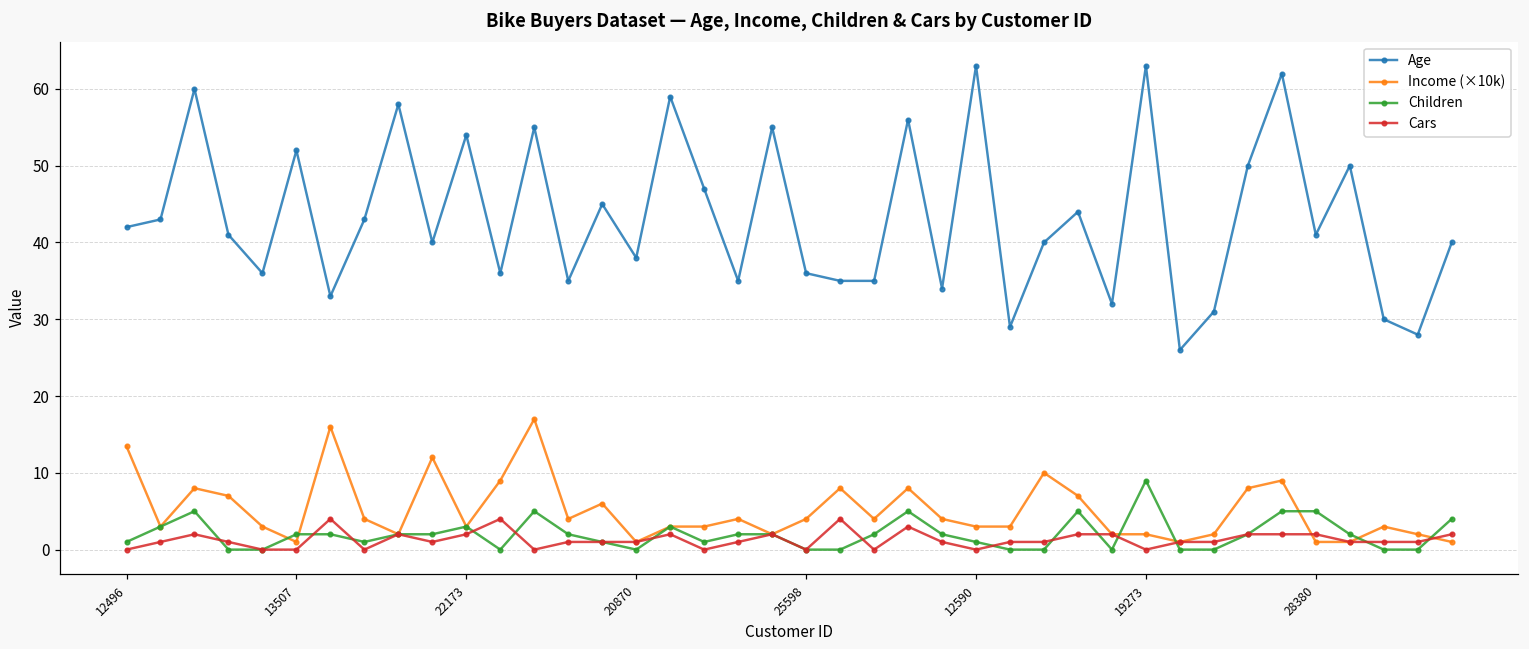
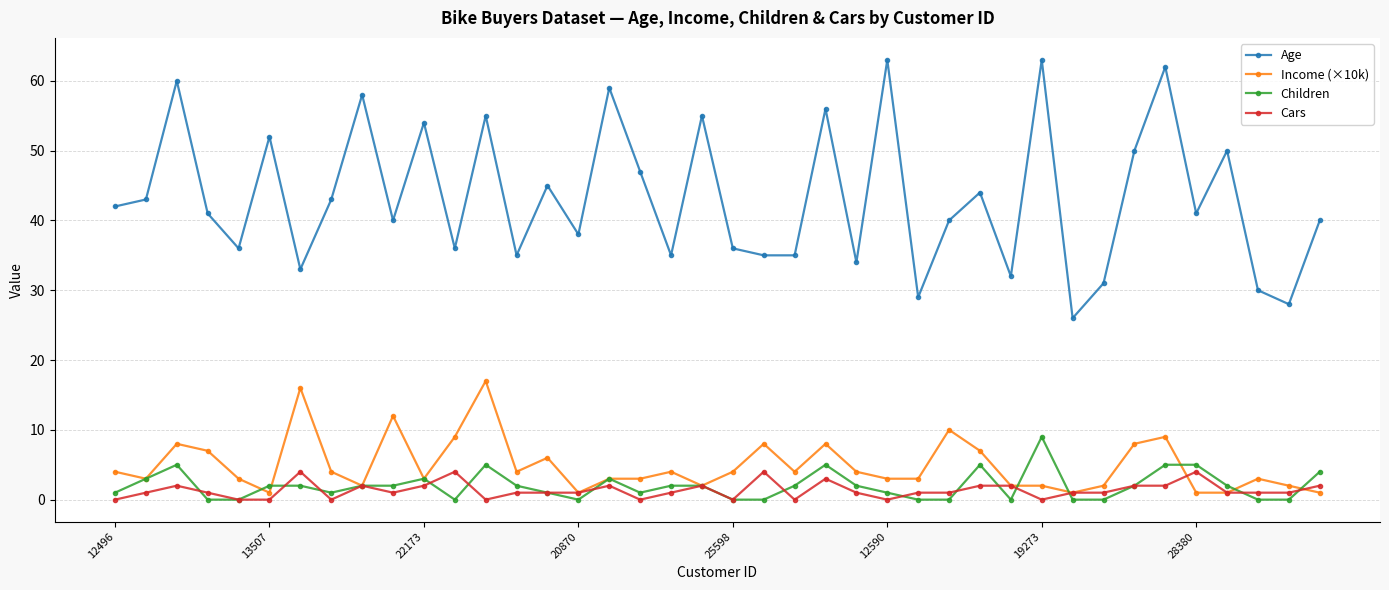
Income (×10k), 12496: 13 -> 4
Cars, 28380: 2 -> 4
